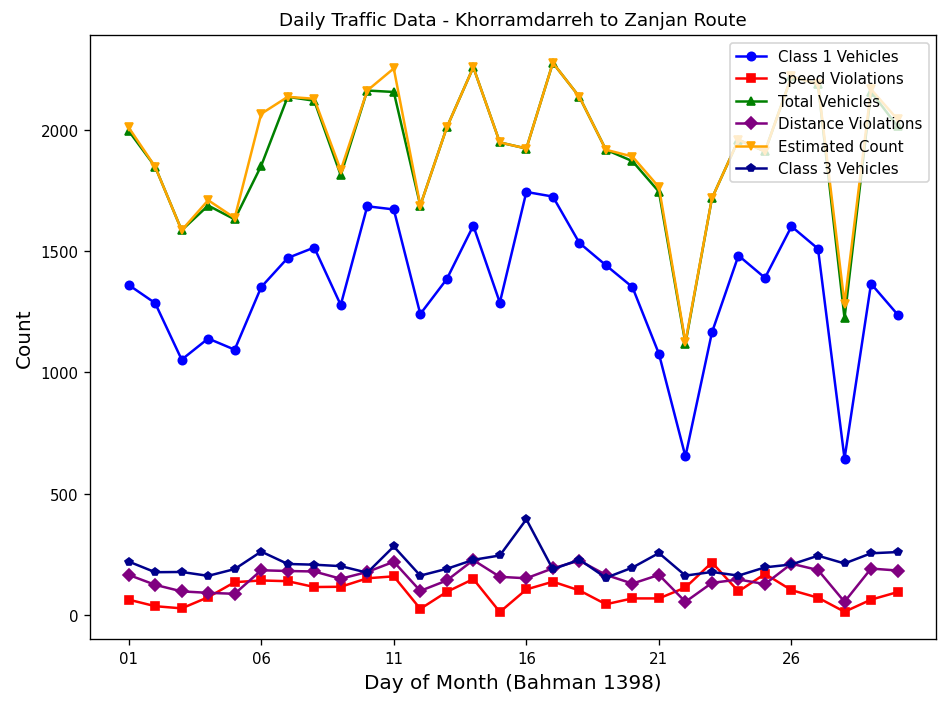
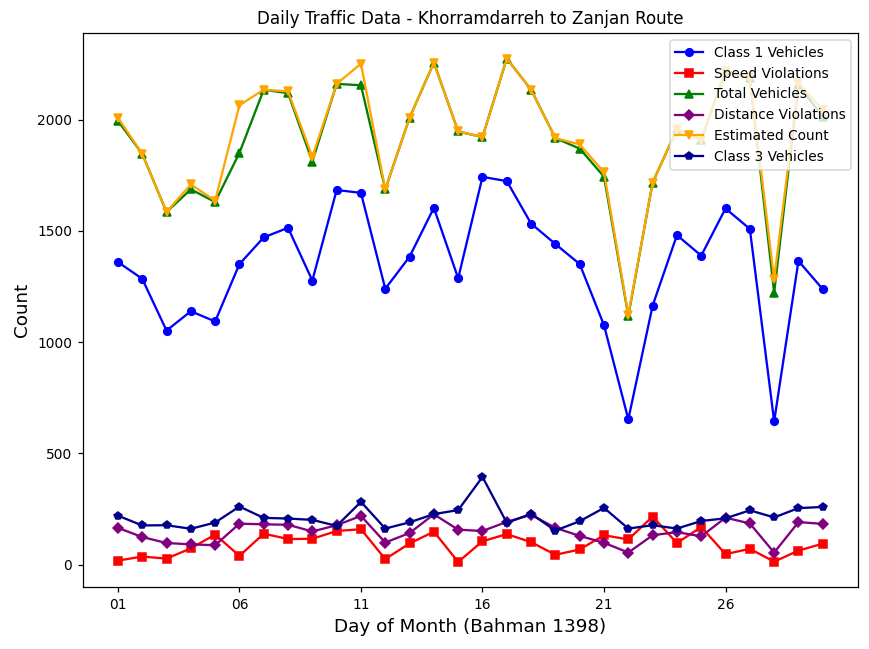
Speed Violations, 01: 60 -> 20
Speed Violations, 06: 140 -> 40
Speed Violations, 21: 70 -> 130
Distance Violations, 21: 170 -> 100
Speed Violations, 26: 100 -> 50
